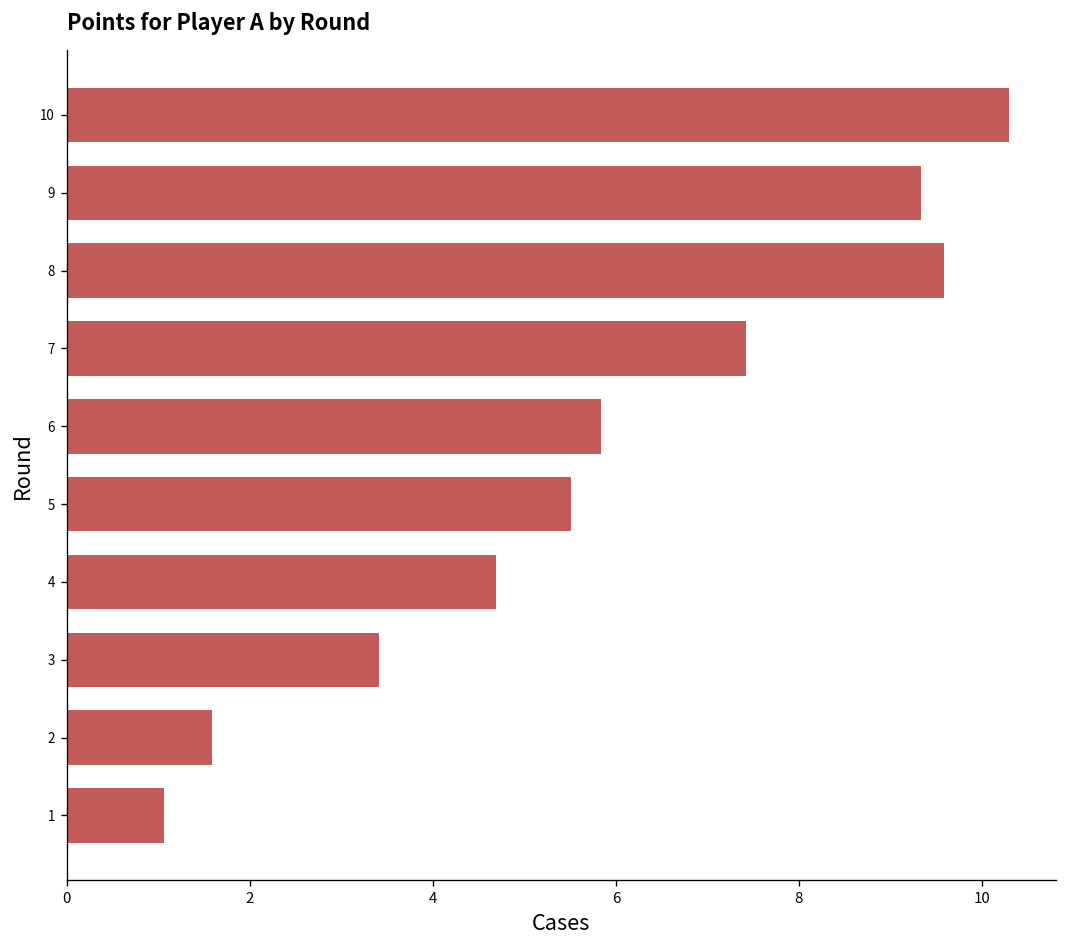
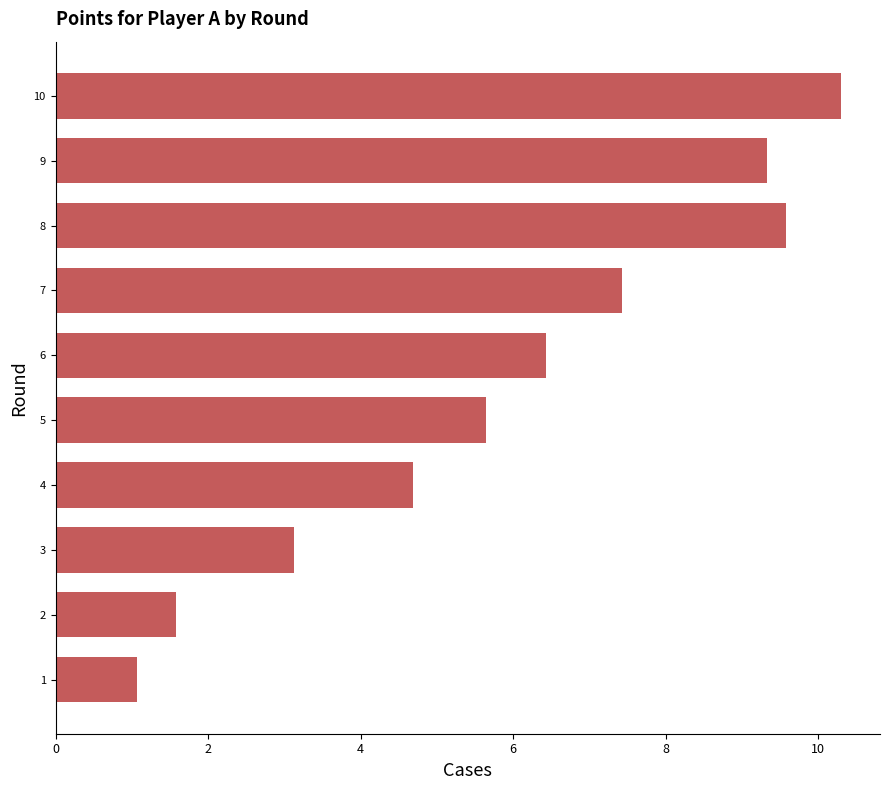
6: 5.8 -> 6.4
5: 5.5 -> 5.6
3: 3.4 -> 3.1
